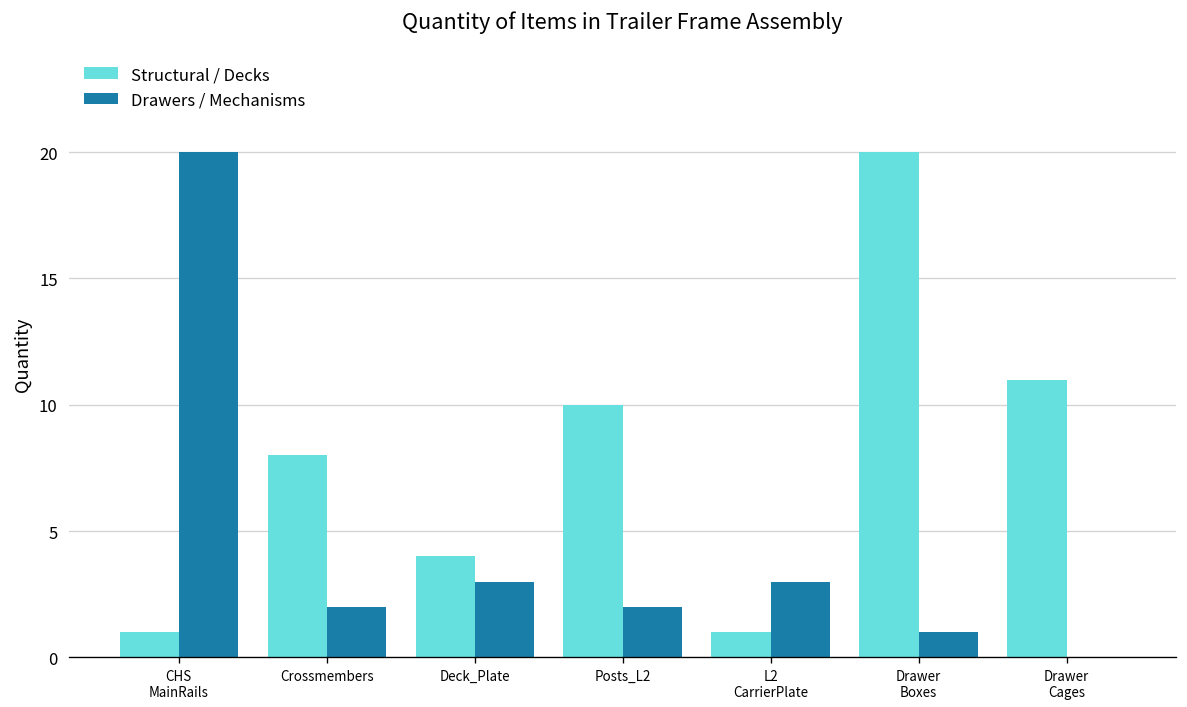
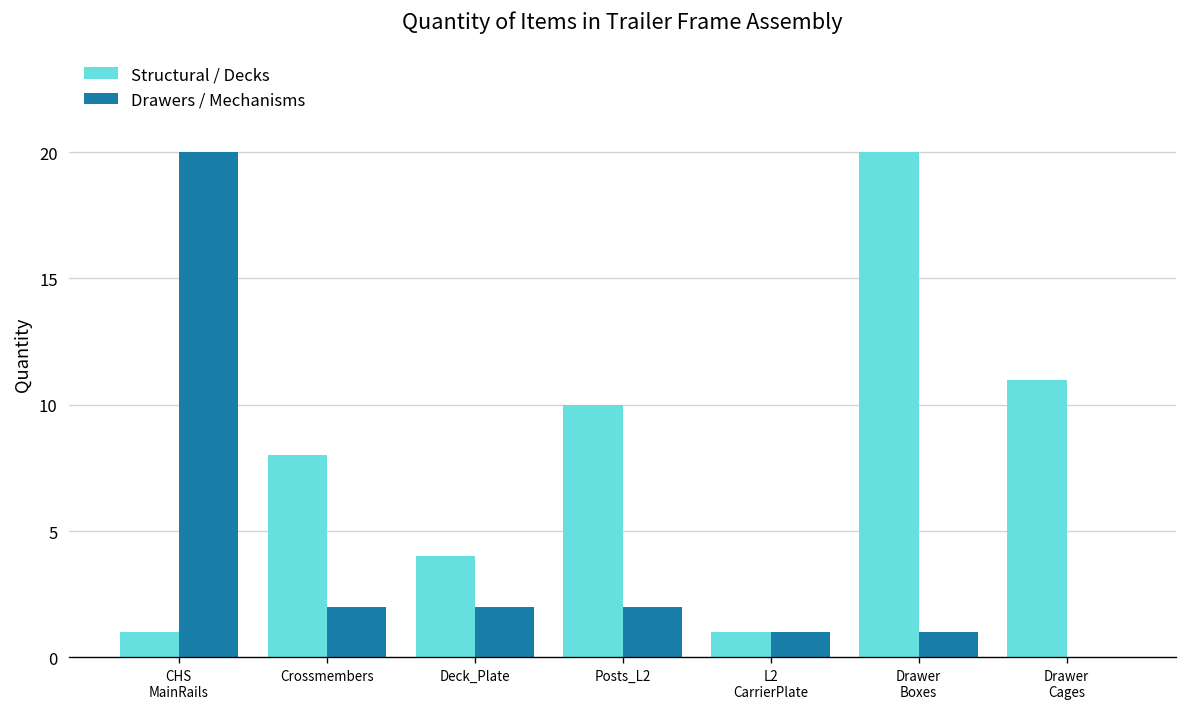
Drawers / Mechanisms, Deck_Plate: 3 -> 2
Drawers / Mechanisms, L2 CarrierPlate: 3 -> 1
